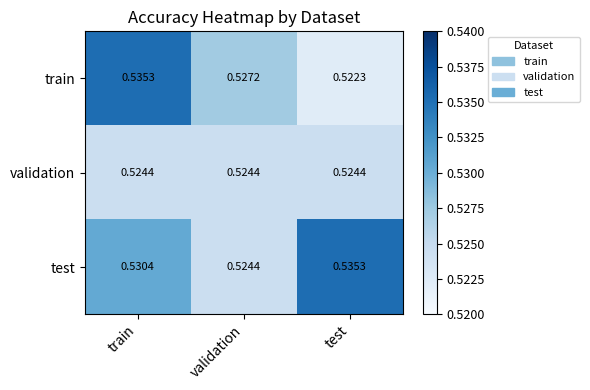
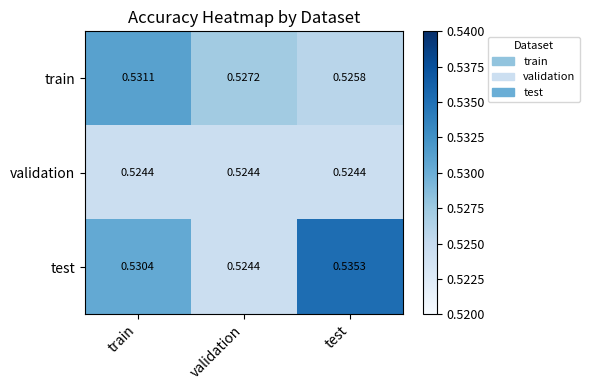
train, train: 0.5353 -> 0.5311
train, test: 0.5223 -> 0.5258
